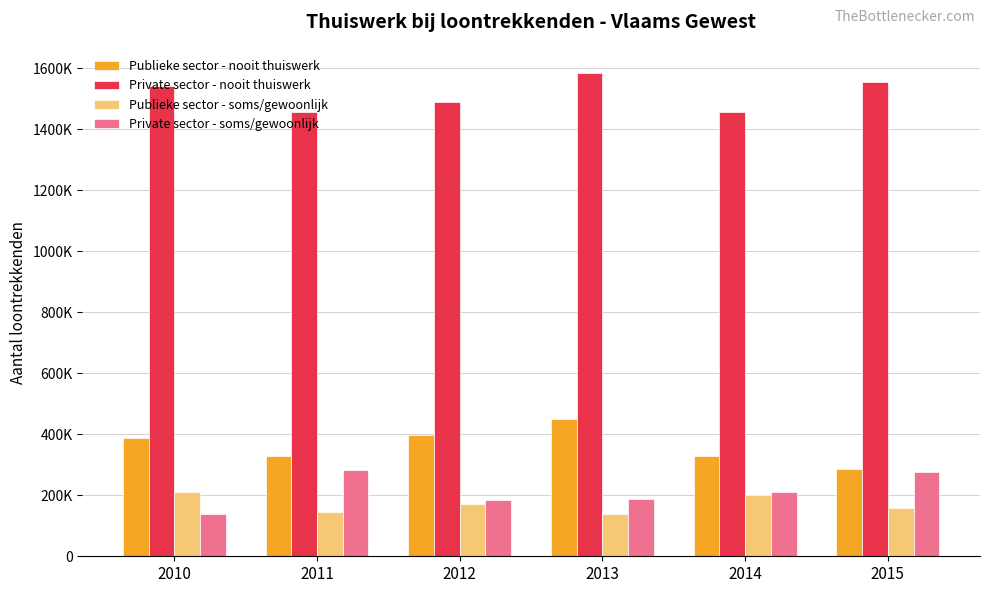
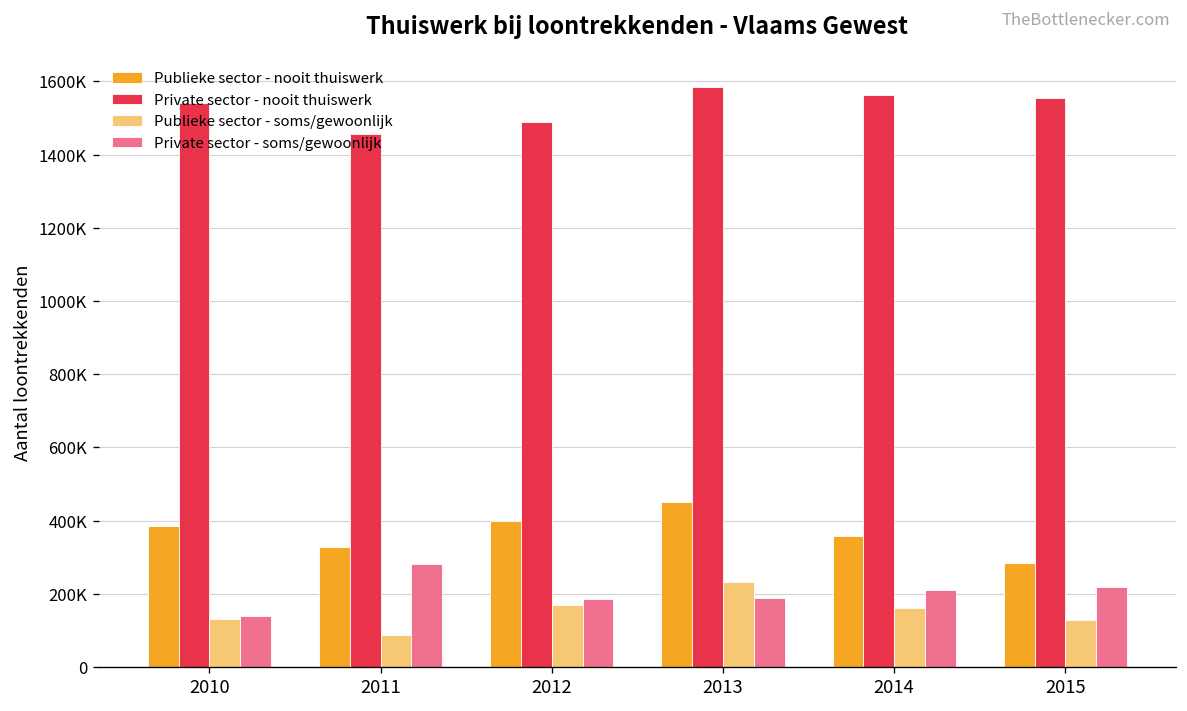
Publieke sector - soms/gewoonlijk, 2010: 210000 -> 130000
Publieke sector - soms/gewoonlijk, 2011: 140000 -> 90000
Publieke sector - soms/gewoonlijk, 2013: 140000 -> 230000
Publieke sector - nooit thuiswerk, 2014: 330000 -> 360000
Private sector - nooit thuiswerk, 2014: 1460000 -> 1560000
Publieke sector - soms/gewoonlijk, 2014: 200000 -> 160000
Publieke sector - soms/gewoonlijk, 2015: 160000 -> 130000
Private sector - soms/gewoonlijk, 2015: 280000 -> 220000
